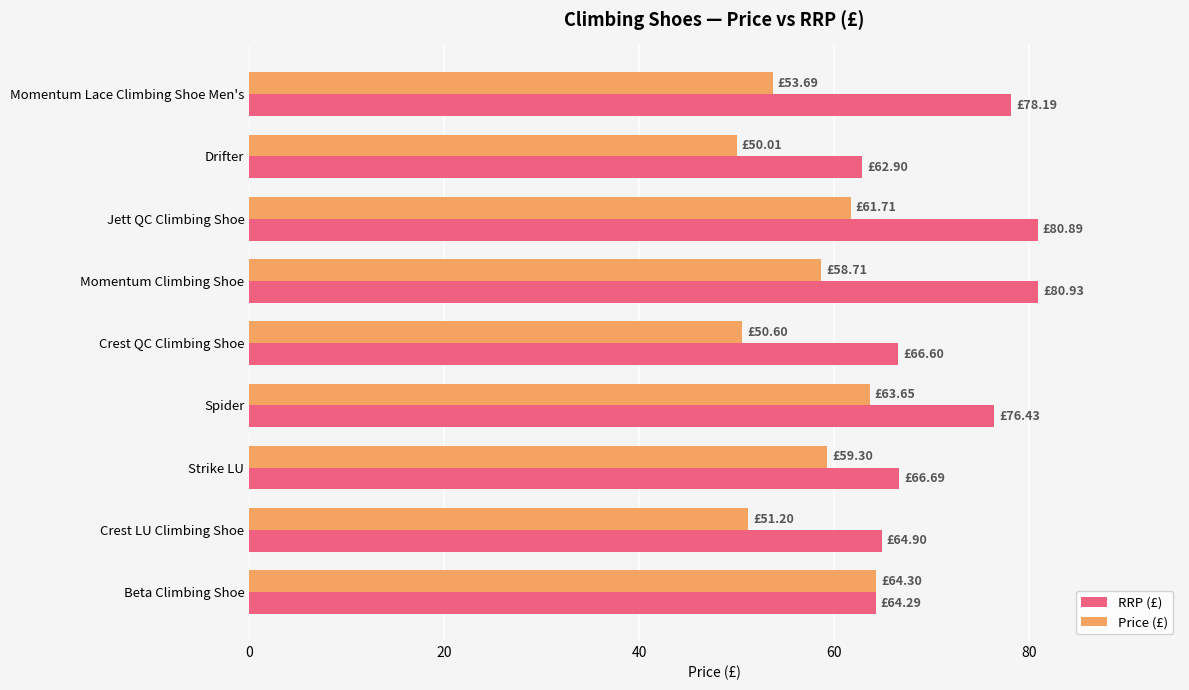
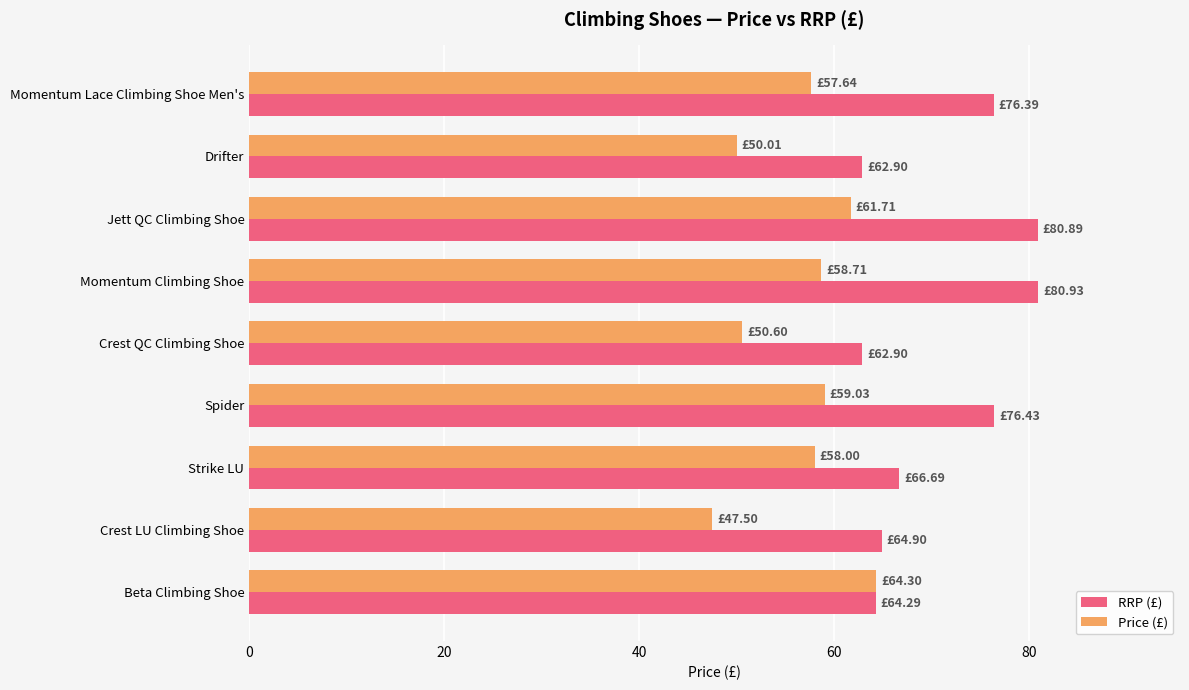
Price (£), Momentum Lace Climbing Shoe Men's: £53.69 -> £57.64
RRP (£), Momentum Lace Climbing Shoe Men's: £78.19 -> £76.39
RRP (£), Crest QC Climbing Shoe: £66.60 -> £62.90
Price (£), Spider: £63.65 -> £59.03
Price (£), Strike LU: £59.30 -> £58.00
Price (£), Crest LU Climbing Shoe: £51.20 -> £47.50
